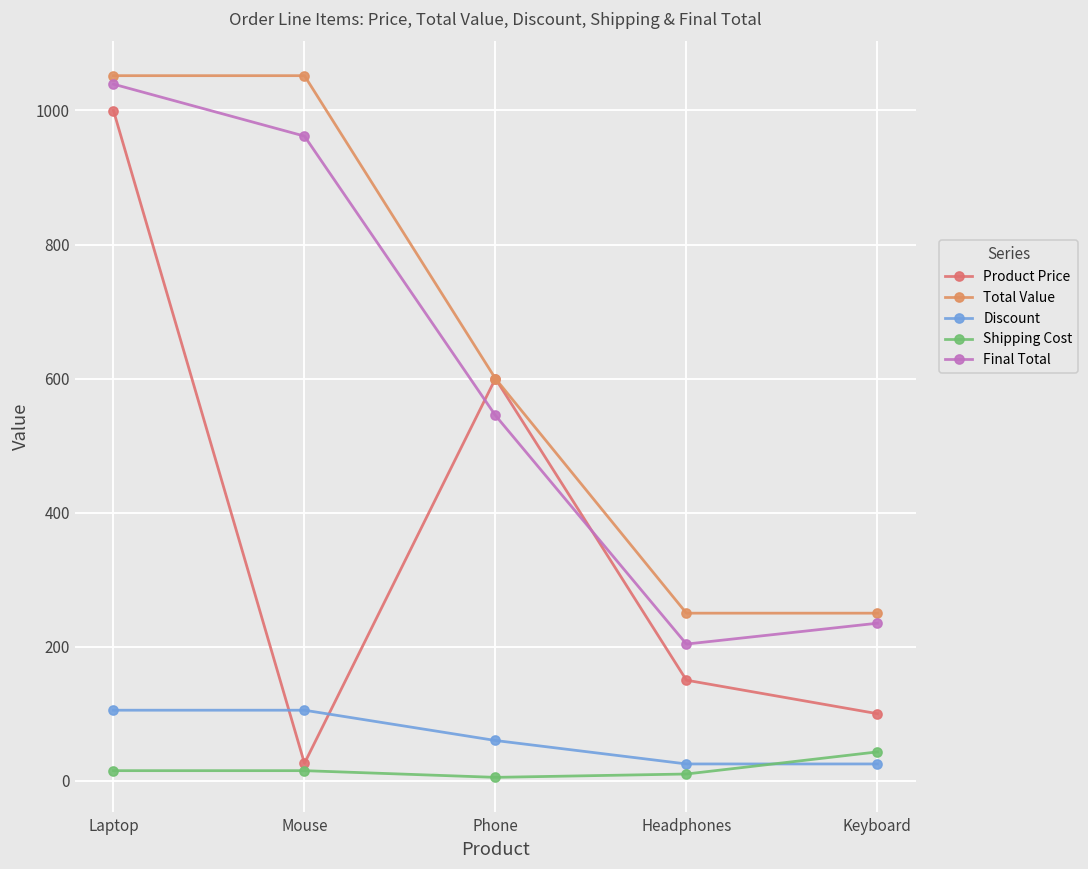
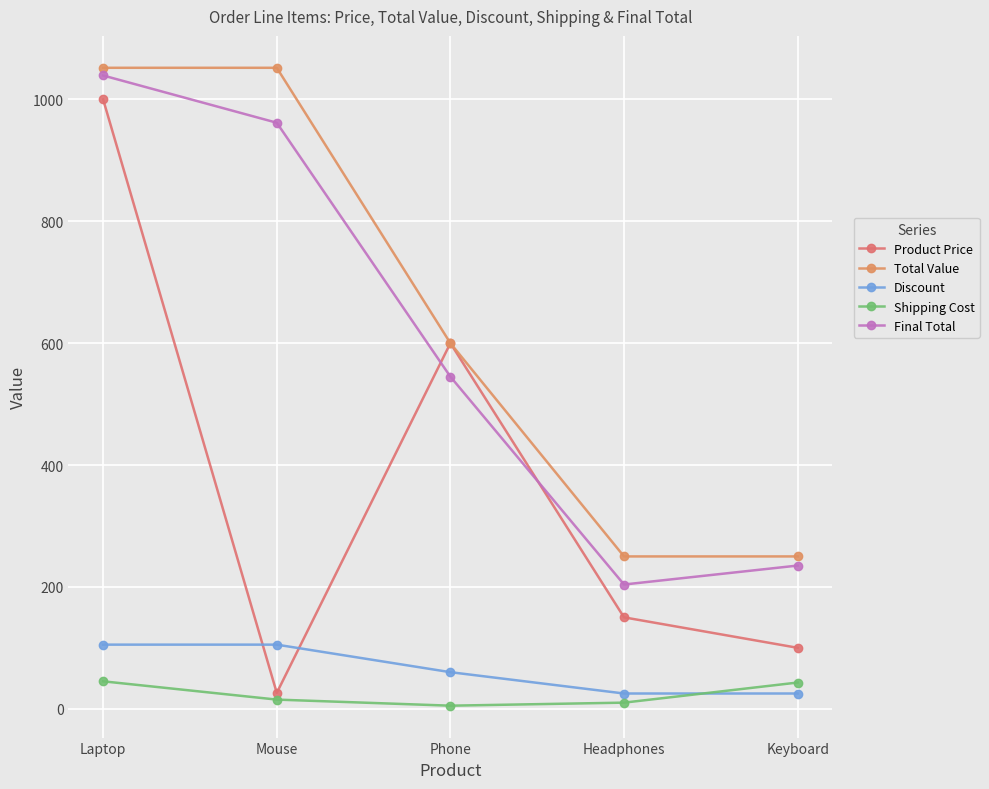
Shipping Cost, Laptop: 20 -> 50
